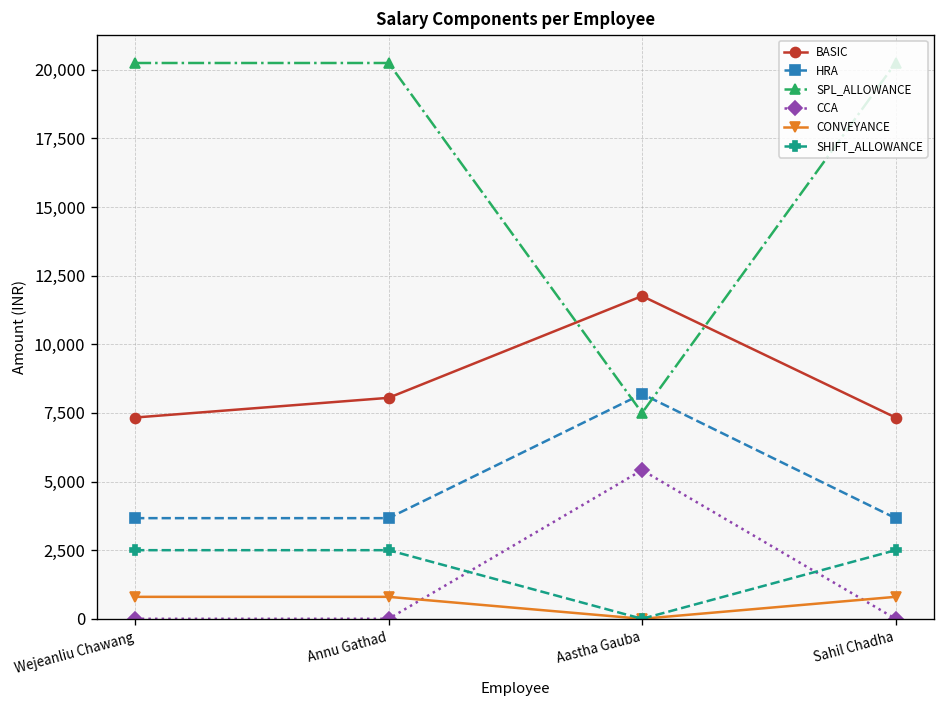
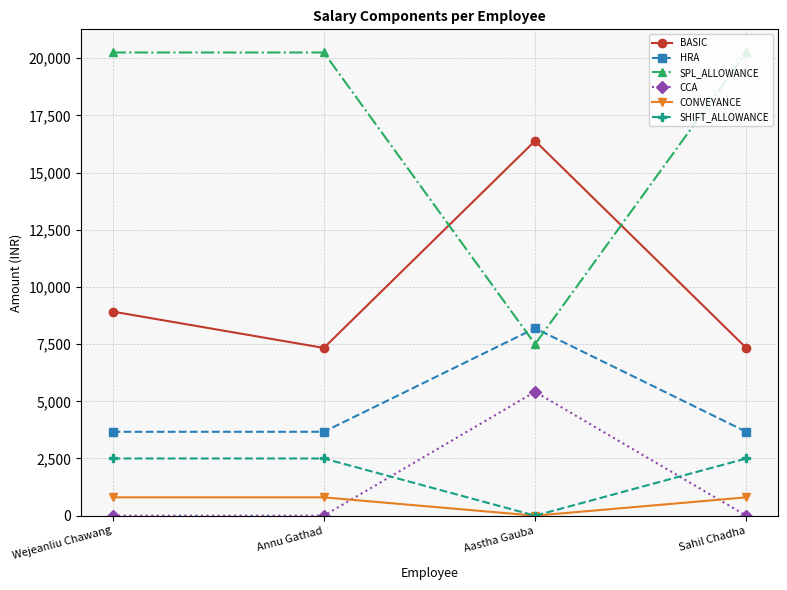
BASIC, Wejeanliu Chawang: 7,300 -> 8,900
BASIC, Annu Gathad: 8,100 -> 7,300
BASIC, Aastha Gauba: 11,800 -> 16,400
